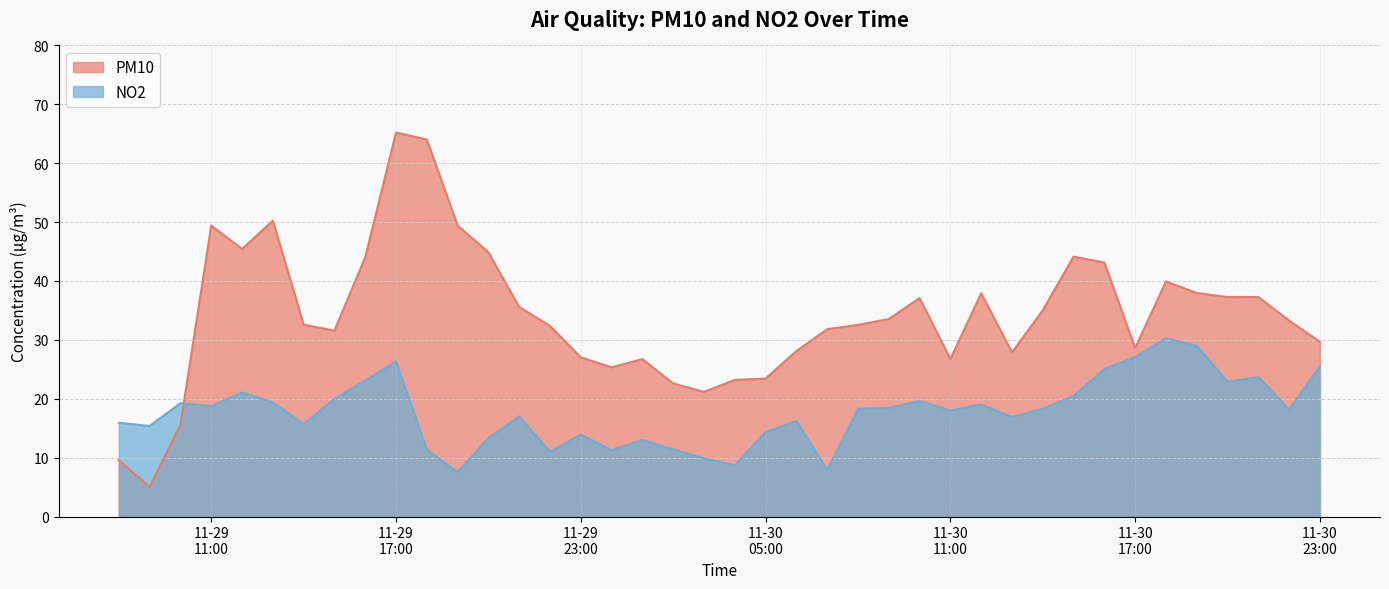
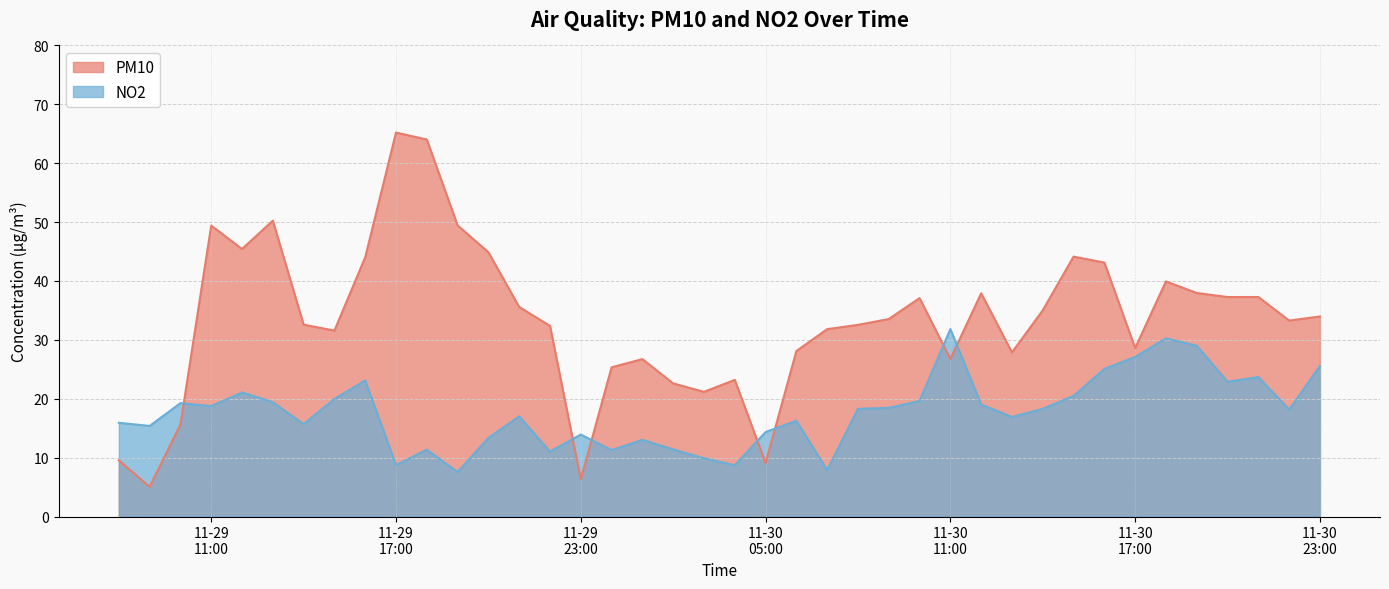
NO2, 11-29 17:00: 26 -> 9
PM10, 11-29 23:00: 27 -> 6
PM10, 11-30 05:00: 23 -> 9
NO2, 11-30 11:00: 18 -> 32
PM10, 11-30 23:00: 30 -> 34
